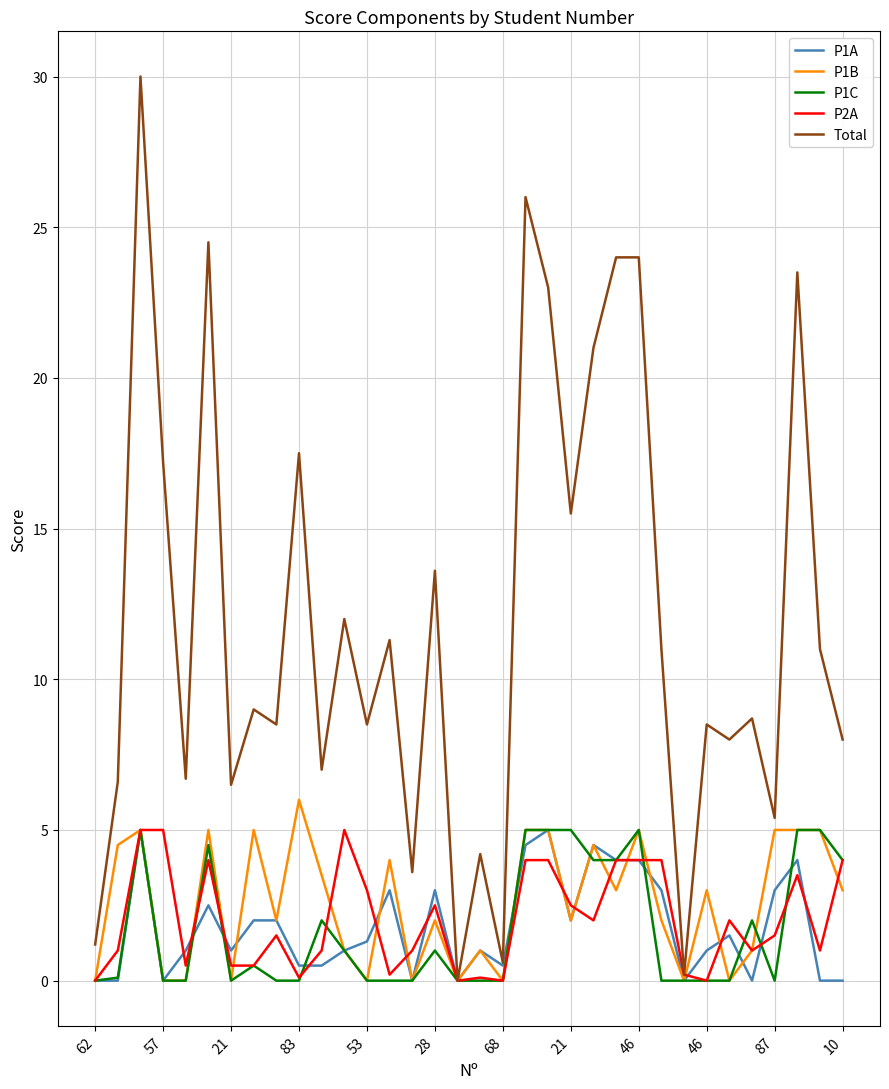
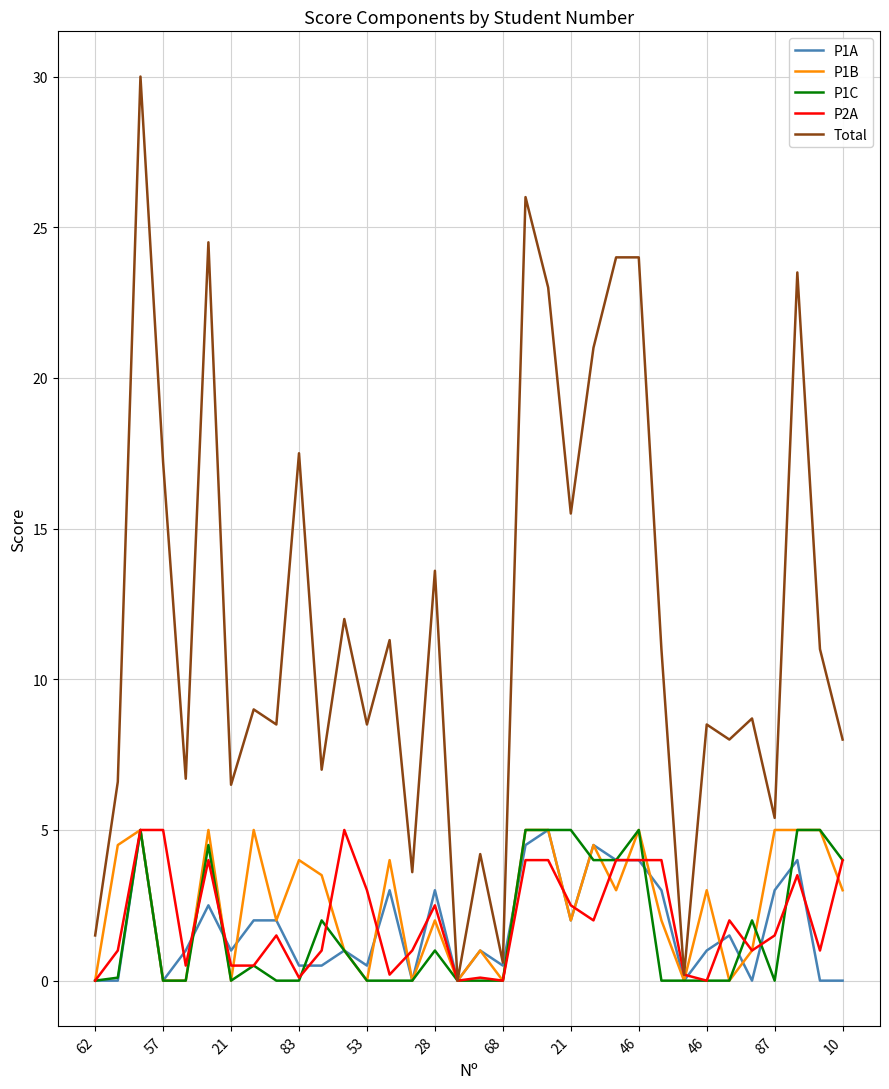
Total, 62: 1.2 -> 1.5
P1B, 83: 6 -> 4
P1A, 53: 1.3 -> 0.5
